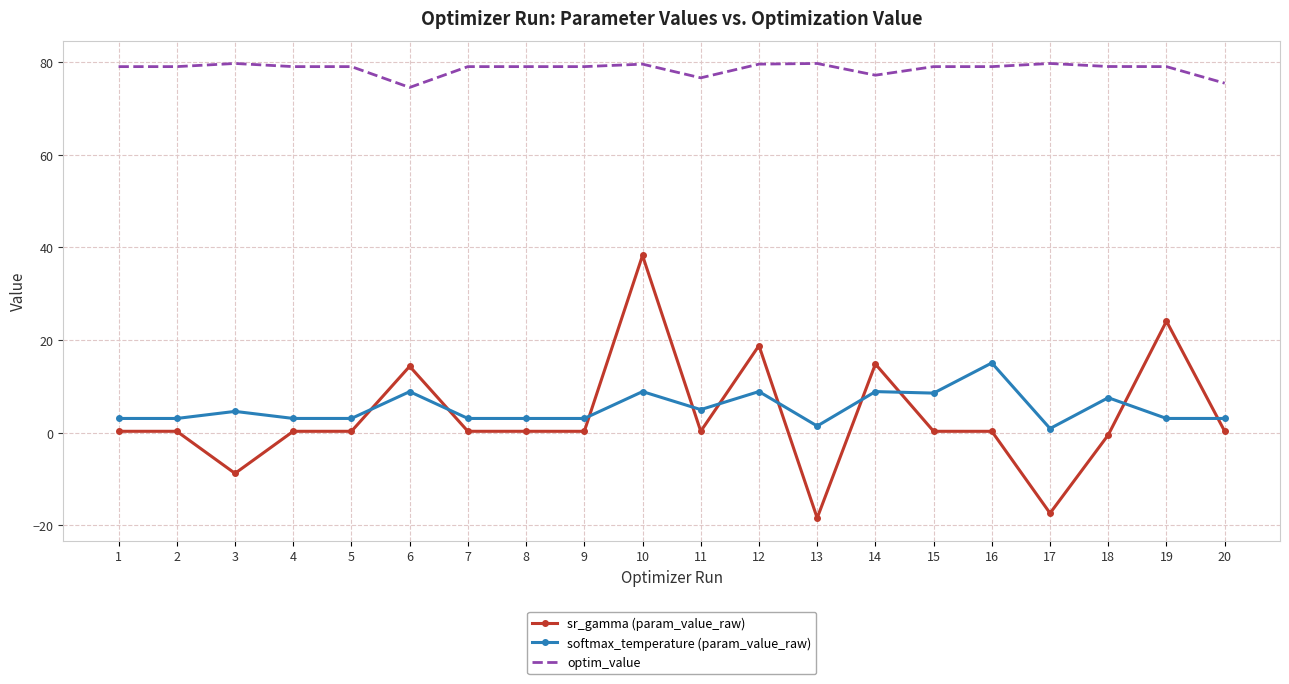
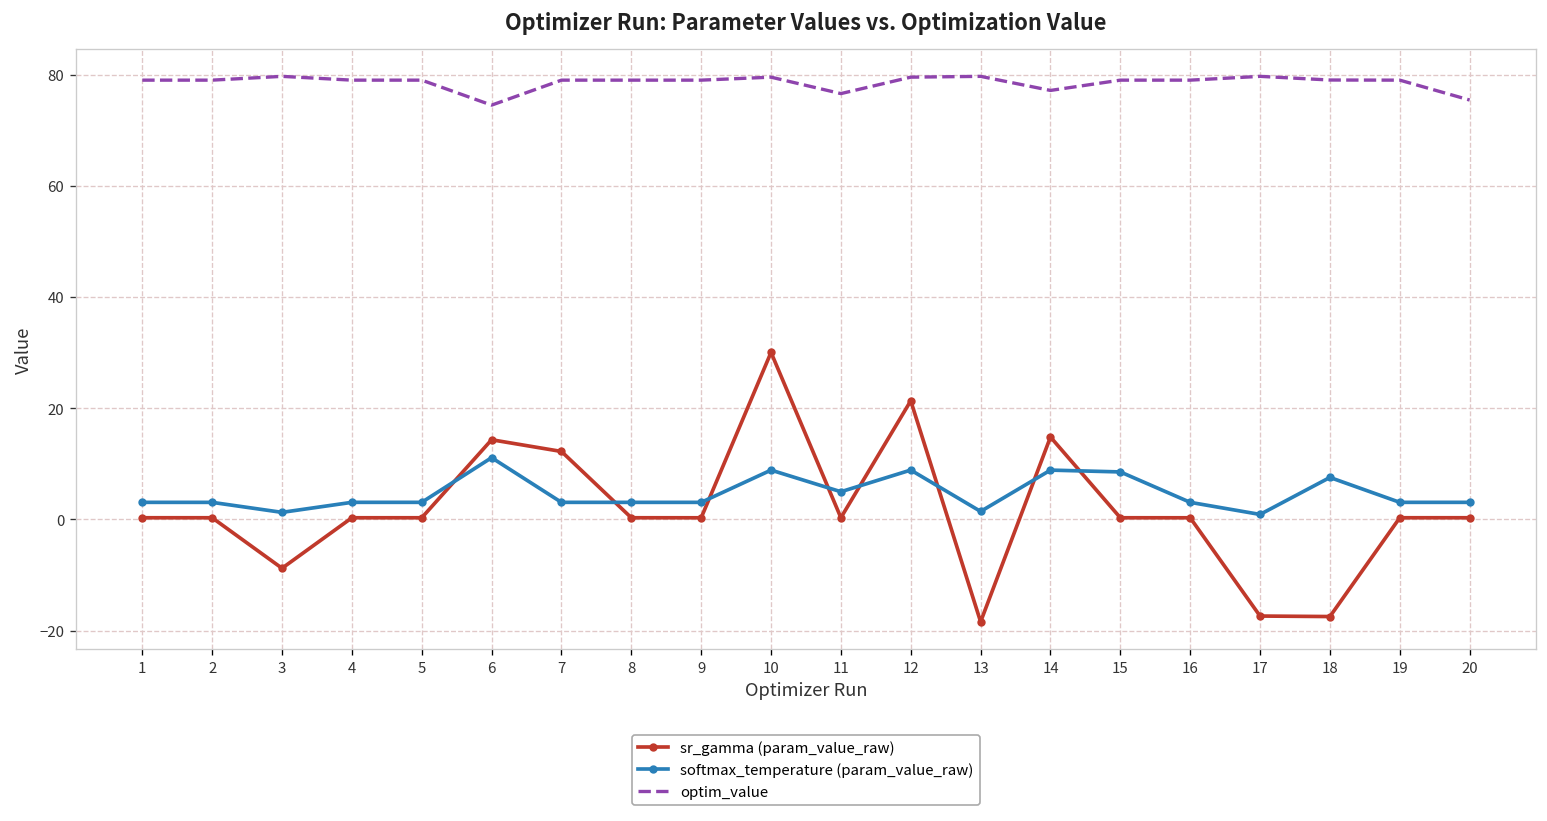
softmax_temperature (param_value_raw), 3: 5 -> 1
softmax_temperature (param_value_raw), 6: 9 -> 11
sr_gamma (param_value_raw), 7: 0 -> 12
sr_gamma (param_value_raw), 10: 38 -> 30
sr_gamma (param_value_raw), 12: 19 -> 21
softmax_temperature (param_value_raw), 16: 15 -> 3
sr_gamma (param_value_raw), 18: 0 -> -17
sr_gamma (param_value_raw), 19: 24 -> 0
